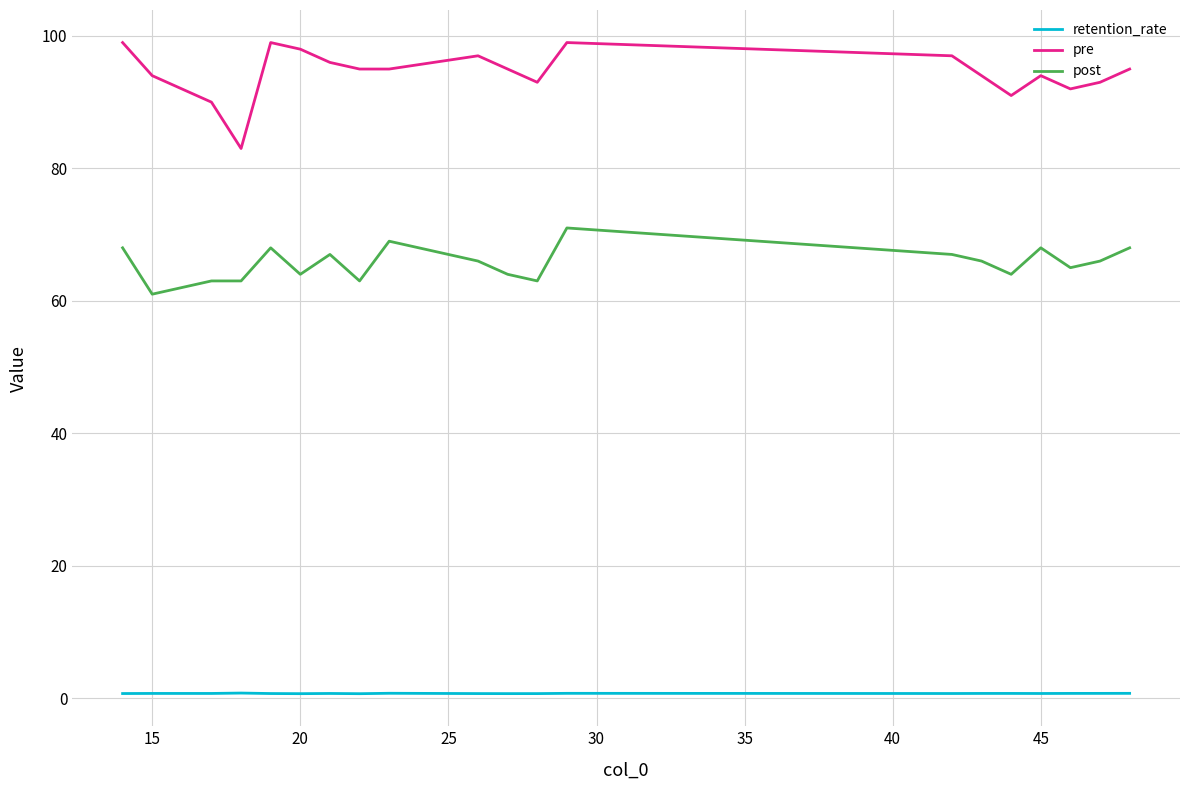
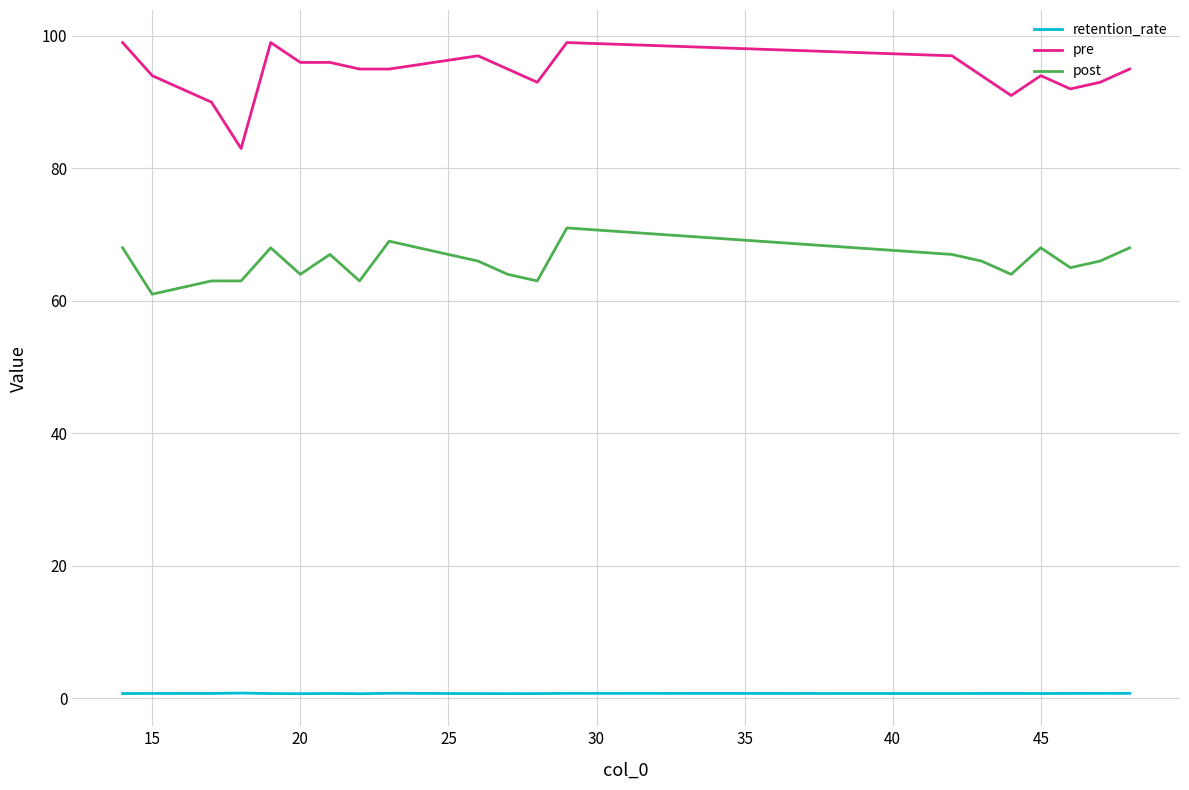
pre, 20: 98 -> 96
